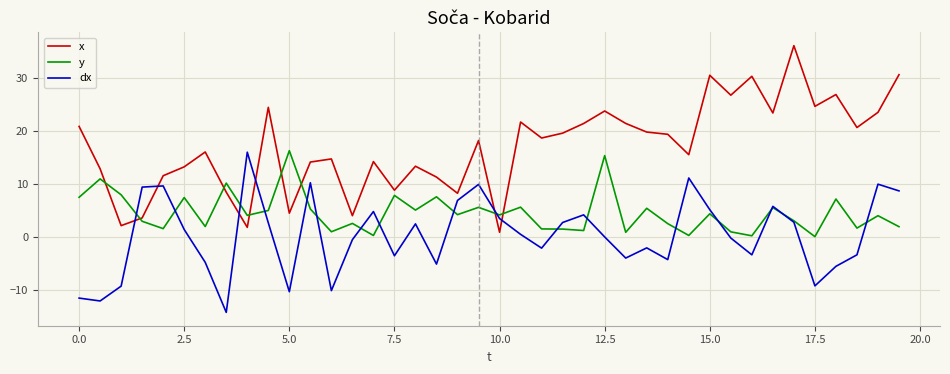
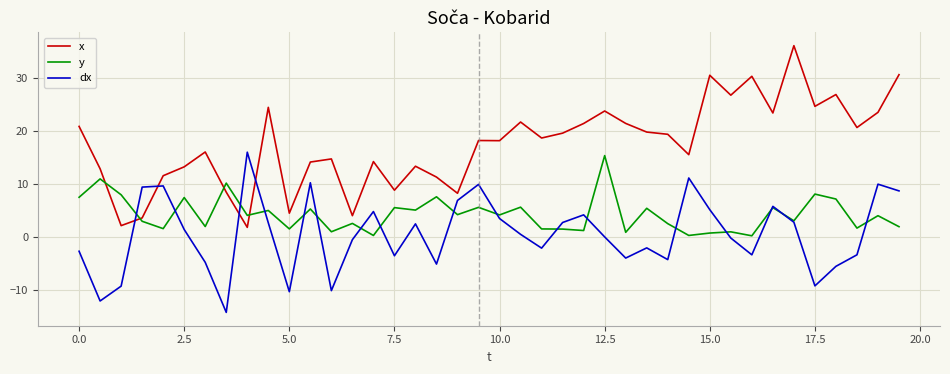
dx, 0.0: -12 -> -3
y, 5.0: 16 -> 2
y, 7.5: 8 -> 6
x, 10.0: 1 -> 18
y, 15.0: 4 -> 1
y, 17.5: 0 -> 8
